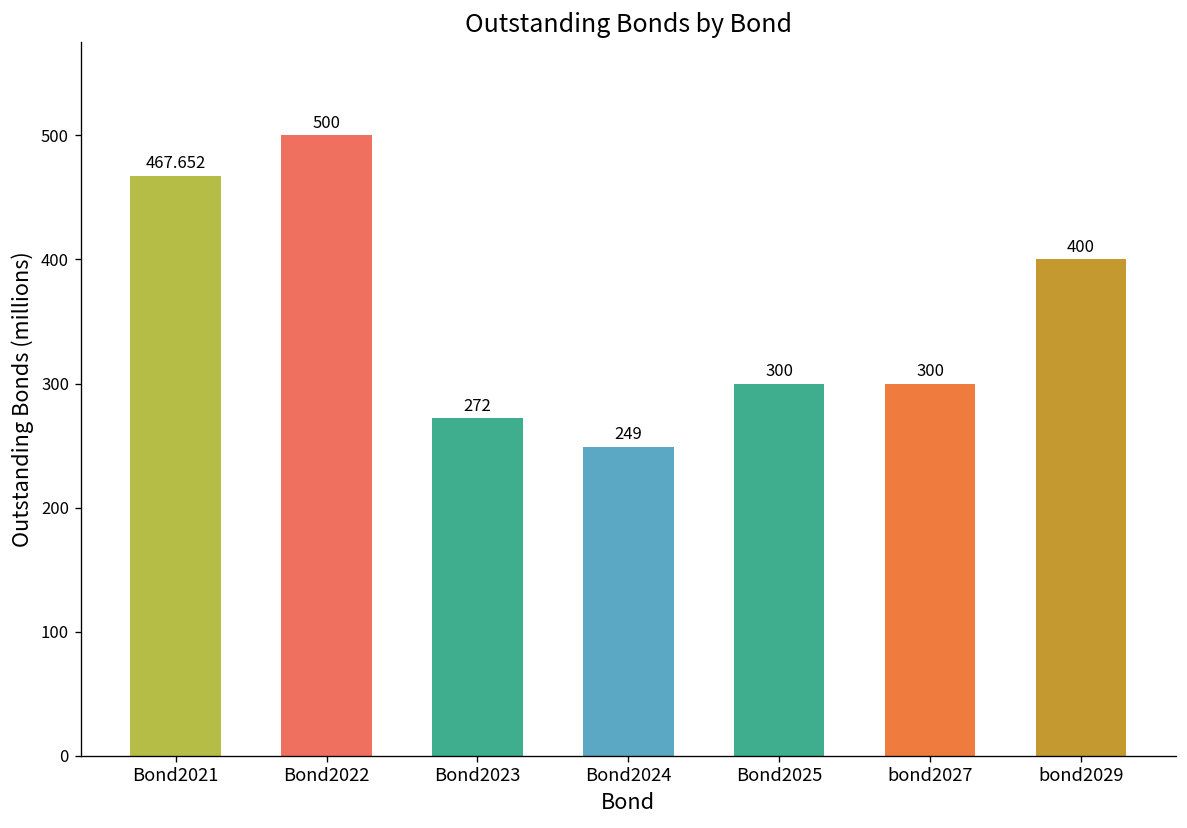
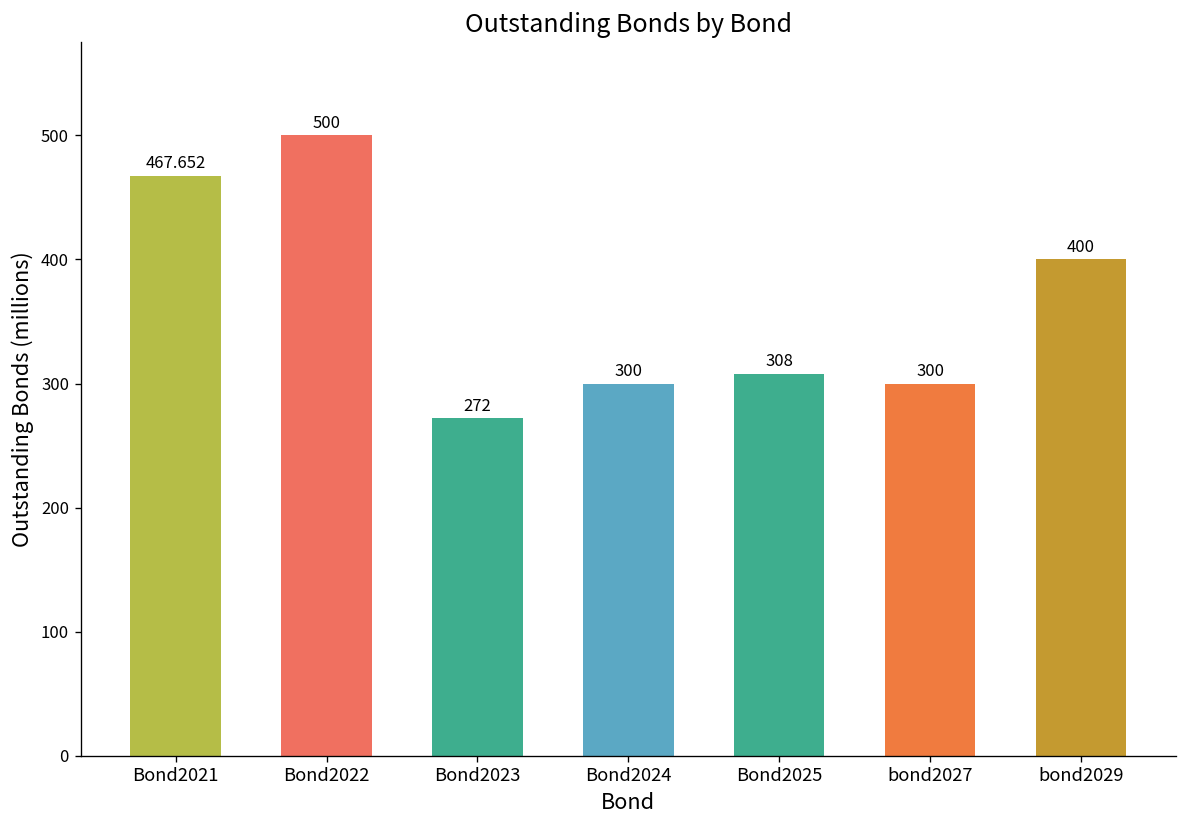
Bond2024: 249 -> 300
Bond2025: 300 -> 308
